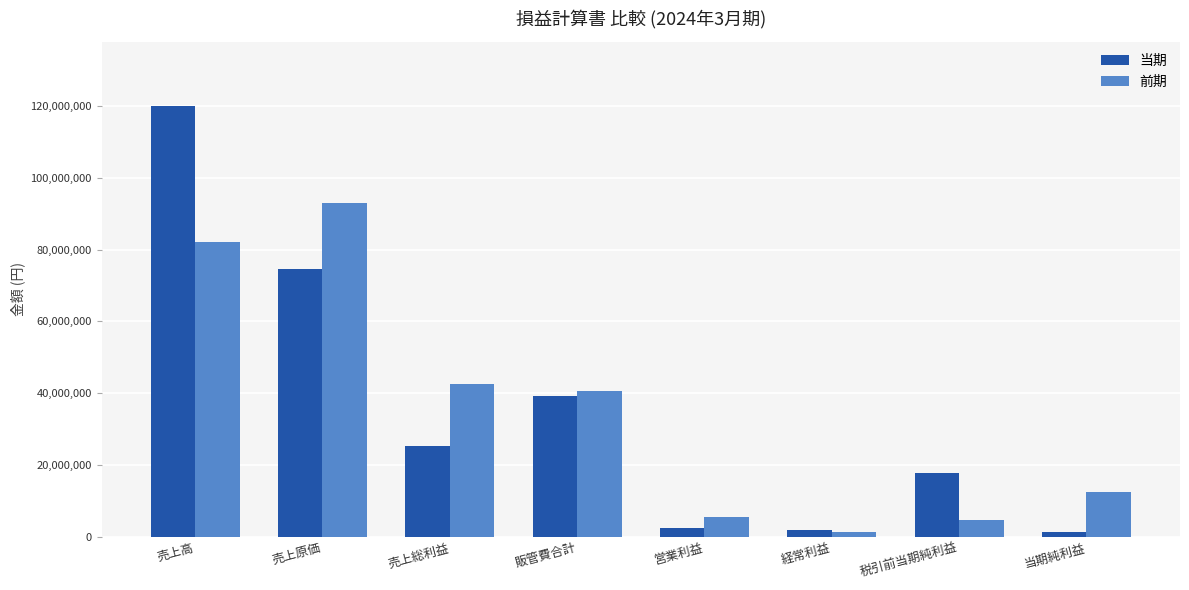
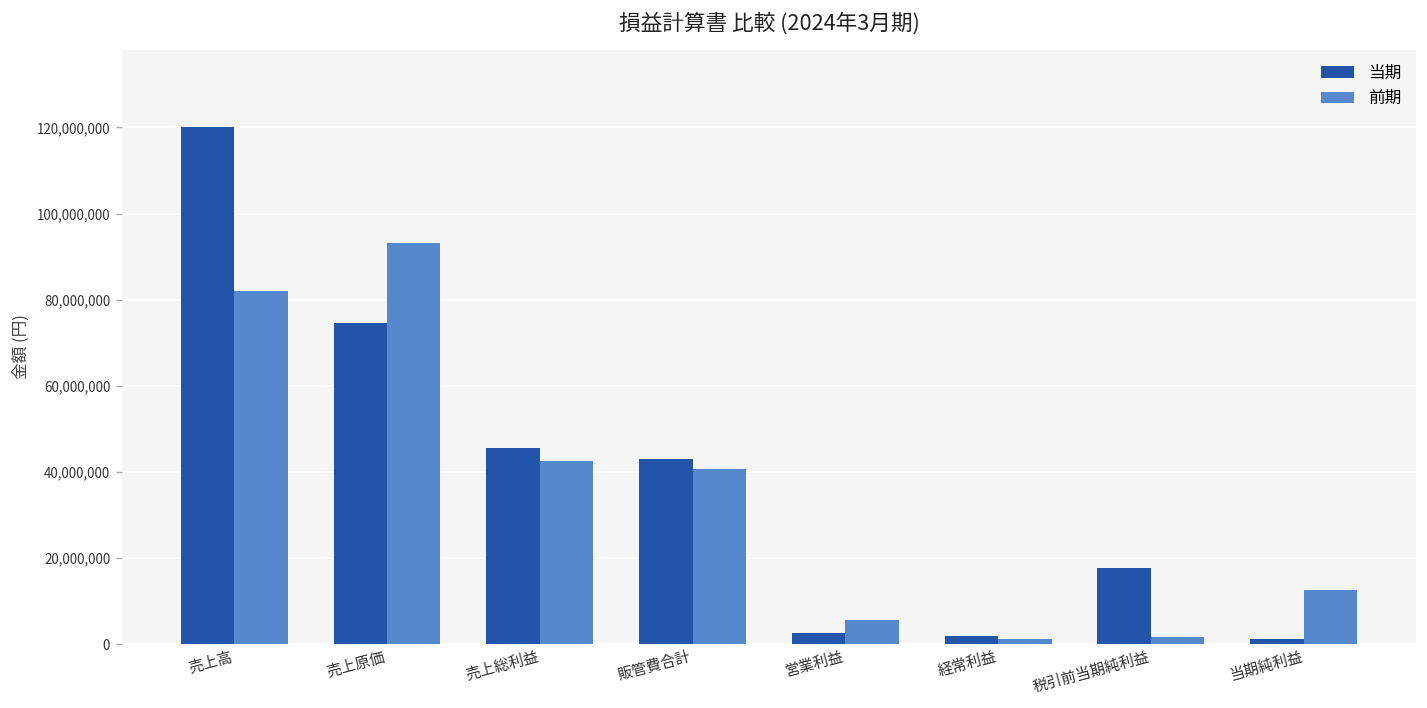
当期, 売上総利益: 25,000,000 -> 46,000,000
当期, 販管費合計: 39,000,000 -> 43,000,000
前期, 税引前当期純利益: 5,000,000 -> 2,000,000
